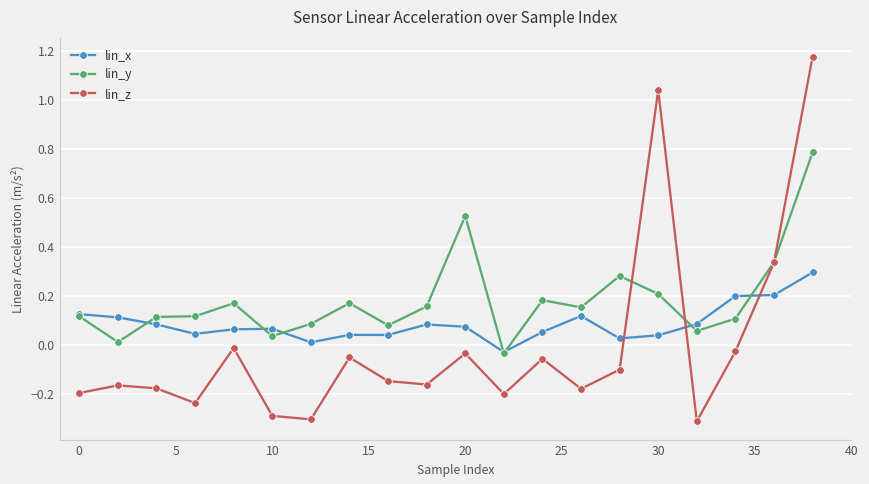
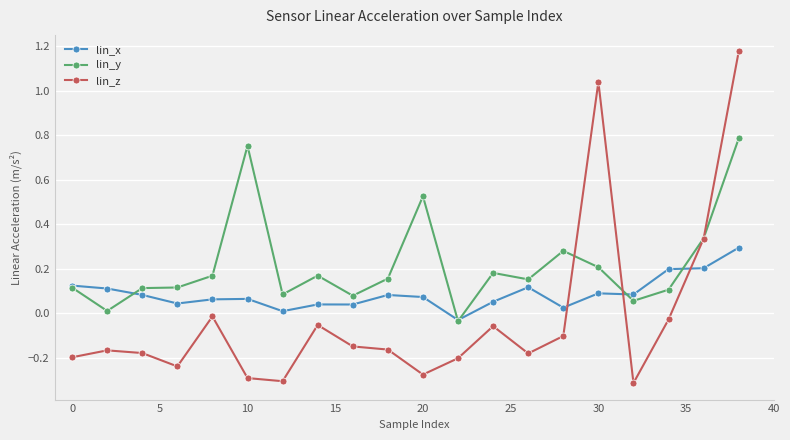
lin_y, 10: 0.04 -> 0.75
lin_z, 20: -0.04 -> -0.27
lin_x, 30: 0.04 -> 0.09
